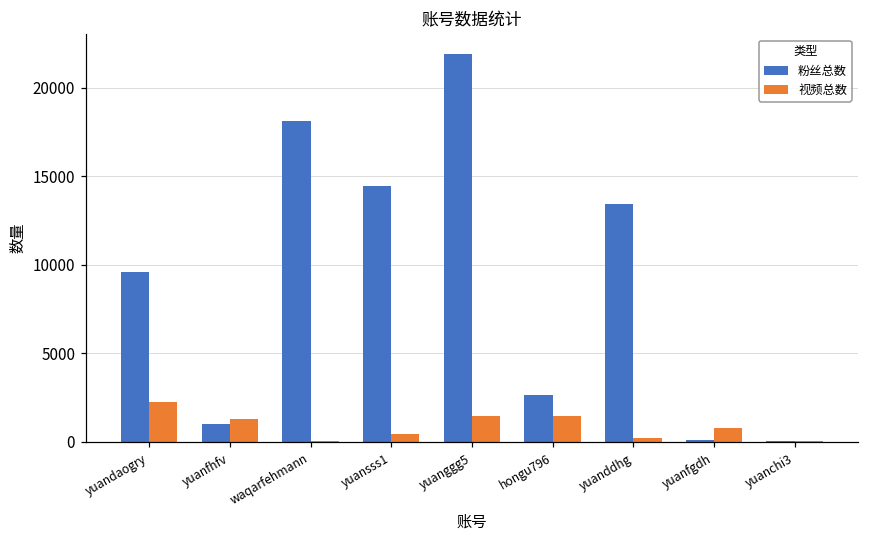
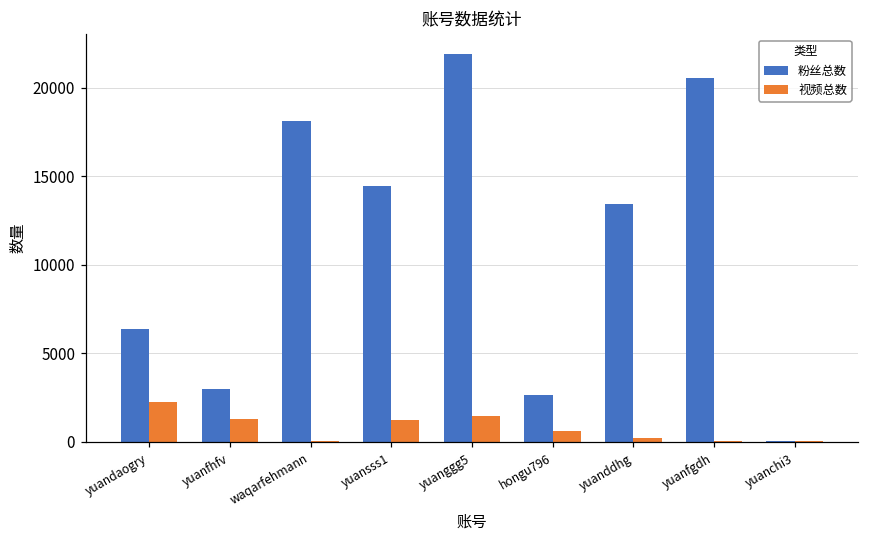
粉丝总数, yuandaogry: 9600 -> 6400
粉丝总数, yuanfhfv: 1000 -> 3000
视频总数, yuansss1: 400 -> 1200
视频总数, hongu796: 1400 -> 600
粉丝总数, yuanfgdh: 100 -> 20600
视频总数, yuanfgdh: 800 -> 0
